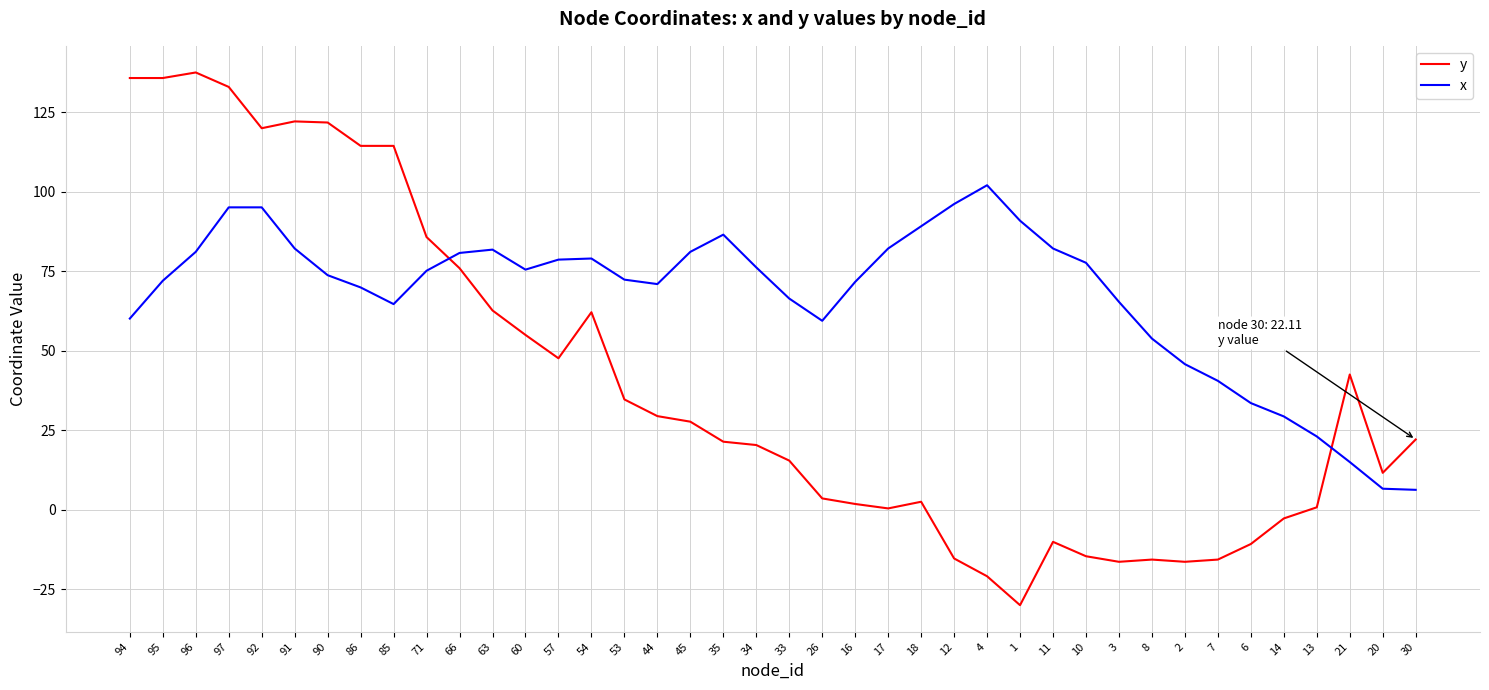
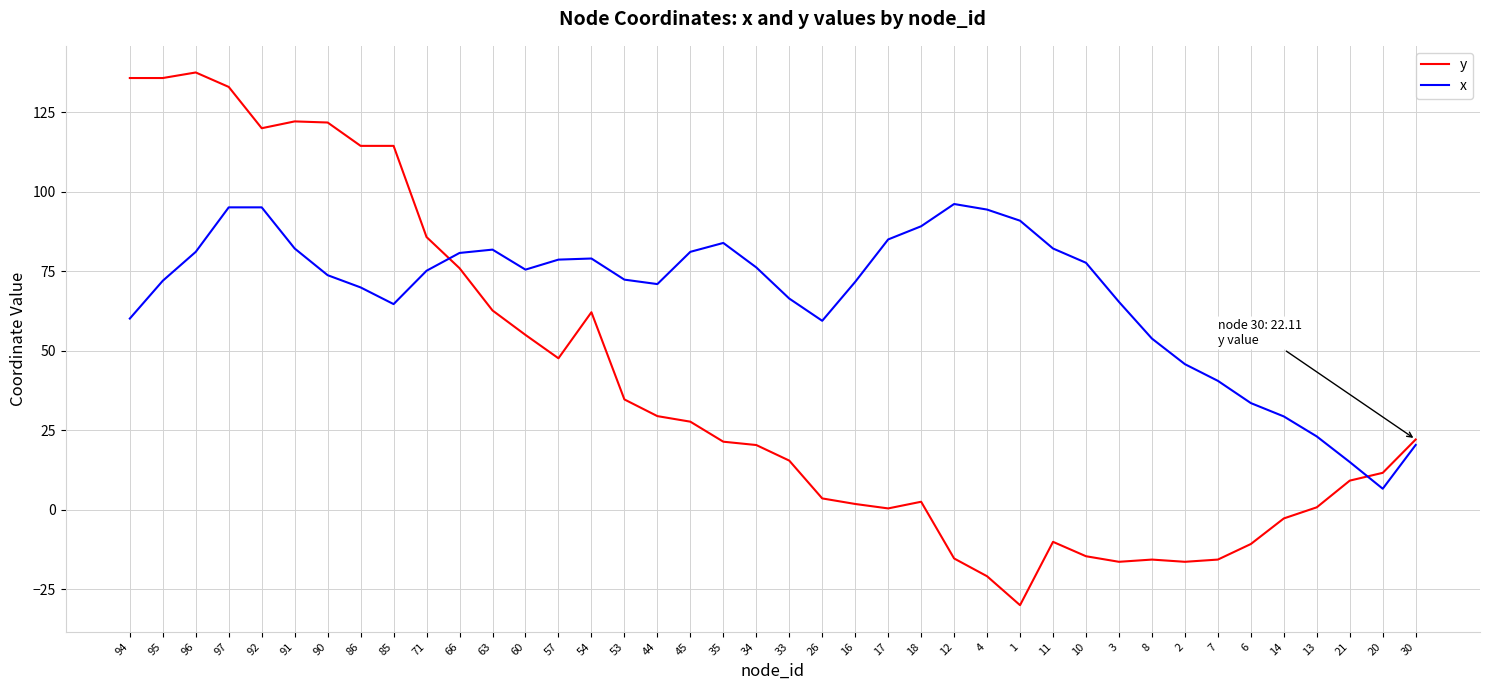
x, 35: 87 -> 84
x, 17: 82 -> 85
x, 4: 102 -> 94
y, 21: 43 -> 9
x, 30: 6 -> 20
